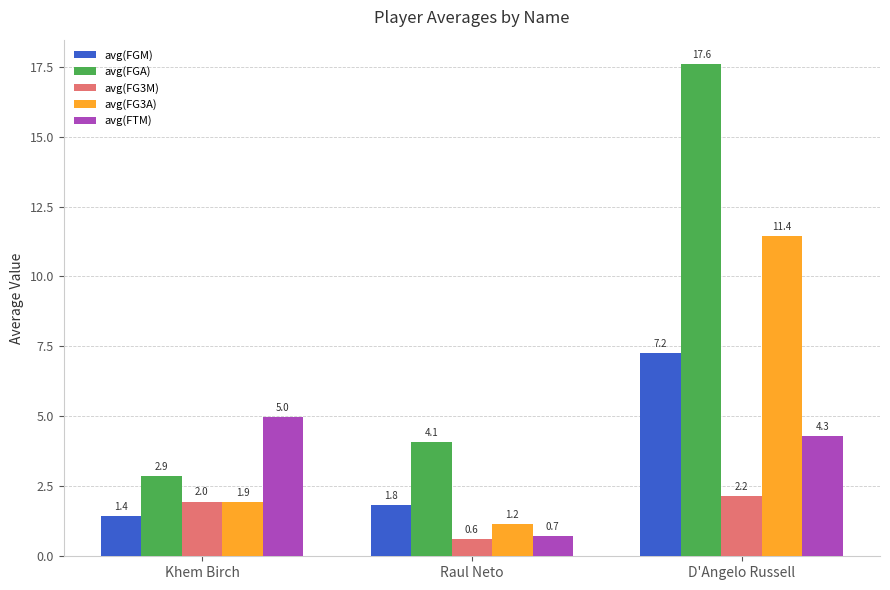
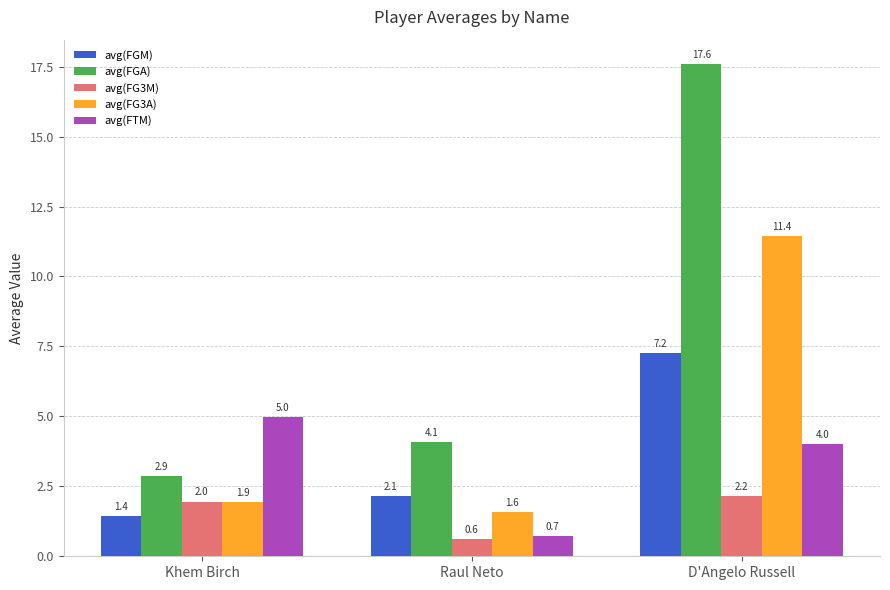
avg(FGM), Raul Neto: 1.8 -> 2.1
avg(FG3A), Raul Neto: 1.2 -> 1.6
avg(FTM), D'Angelo Russell: 4.3 -> 4.0
